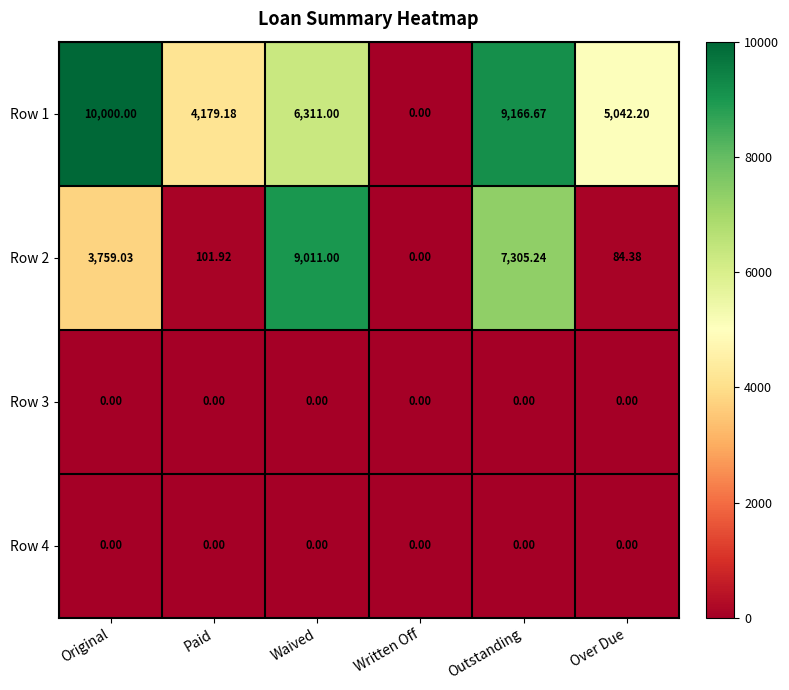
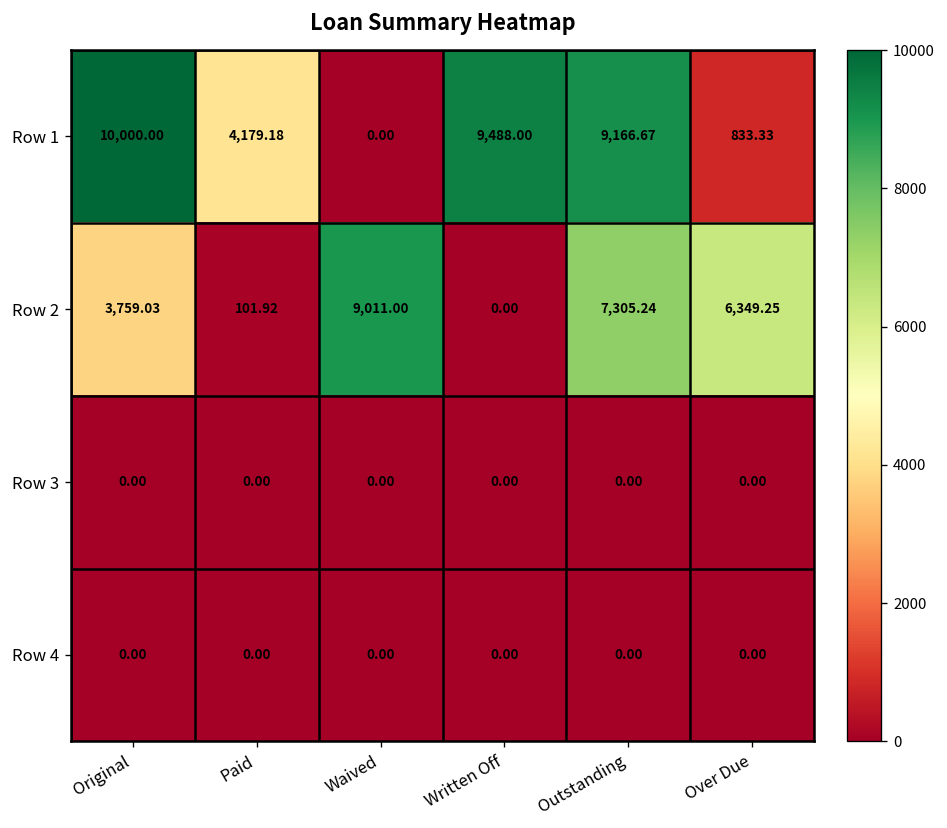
Row 1, Waived: 6,311.00 -> 0.00
Row 1, Written Off: 0.00 -> 9,488.00
Row 1, Over Due: 5,042.20 -> 833.33
Row 2, Over Due: 84.38 -> 6,349.25
